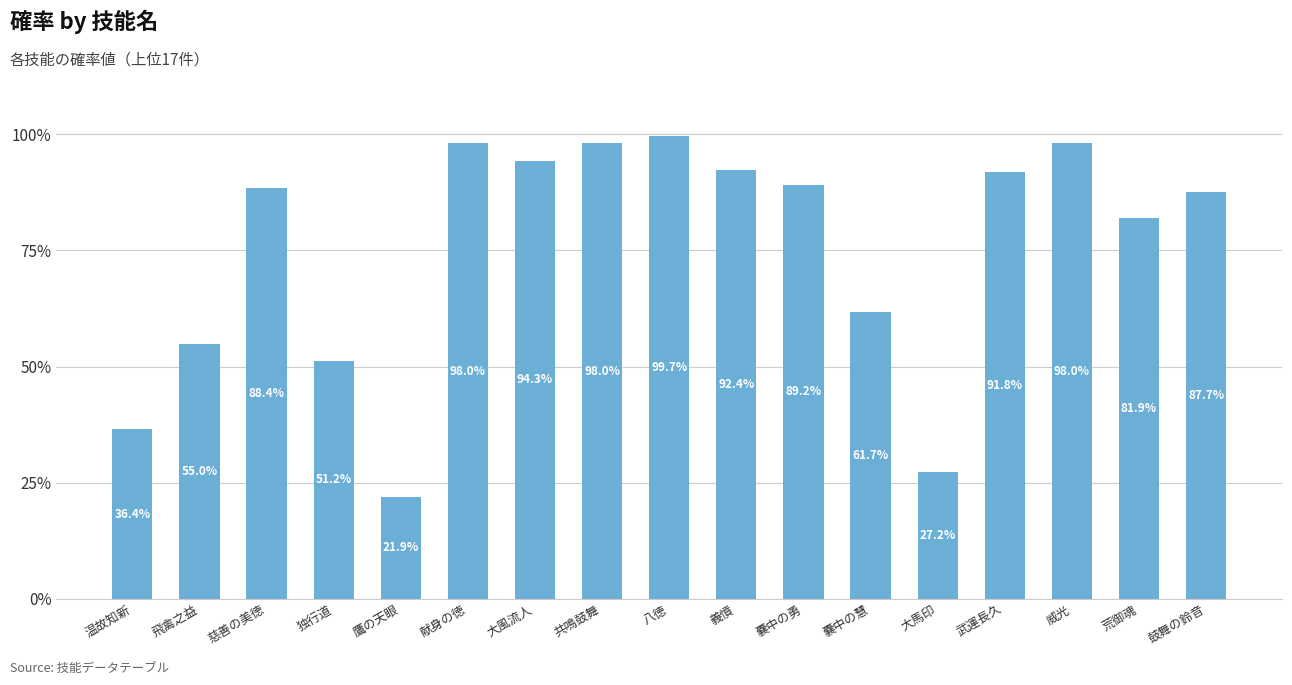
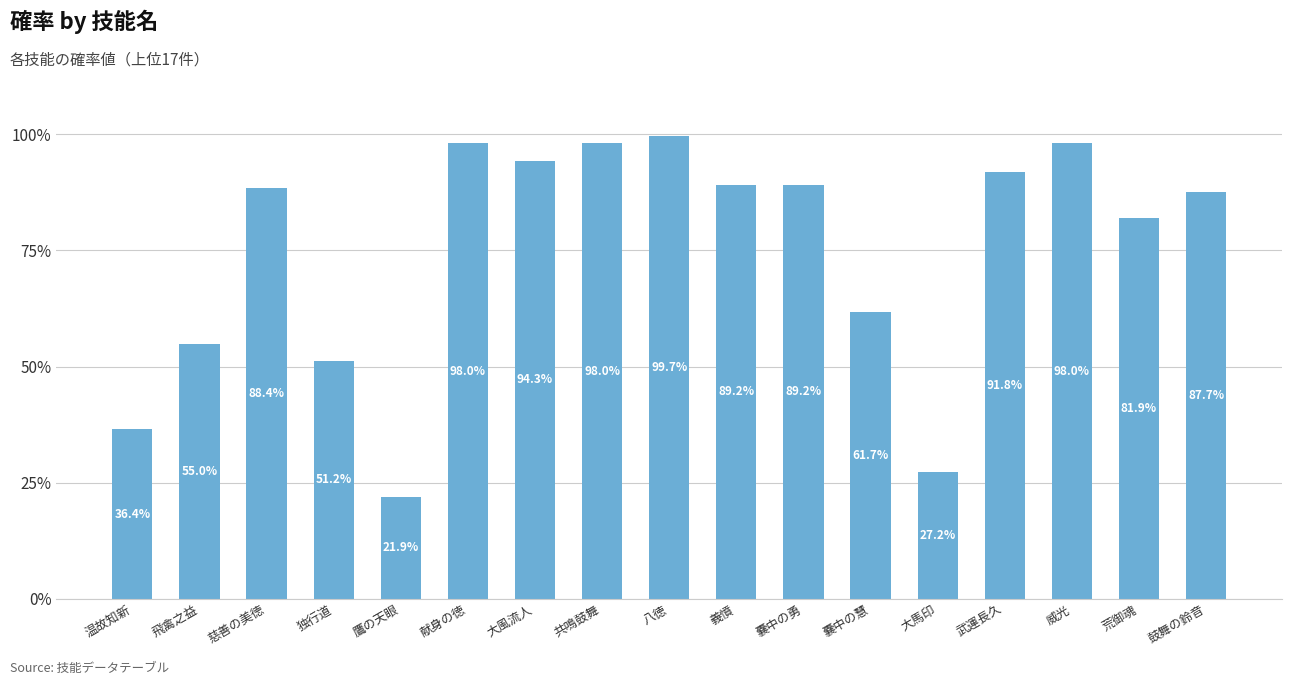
義憤: 92.4% -> 89.2%
